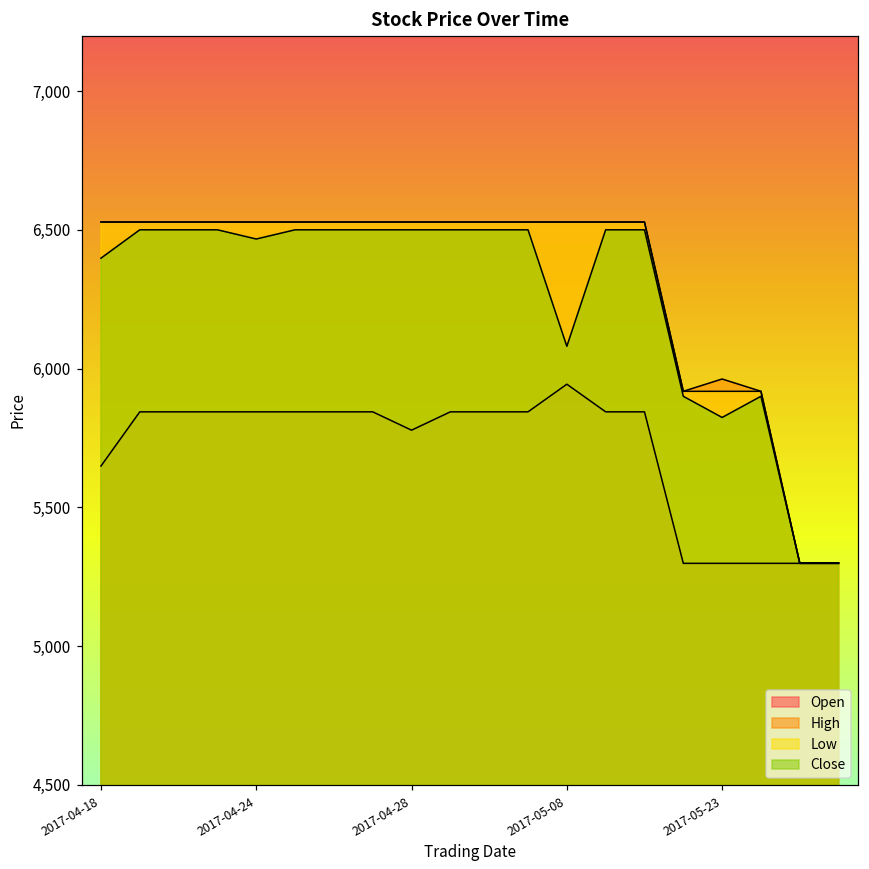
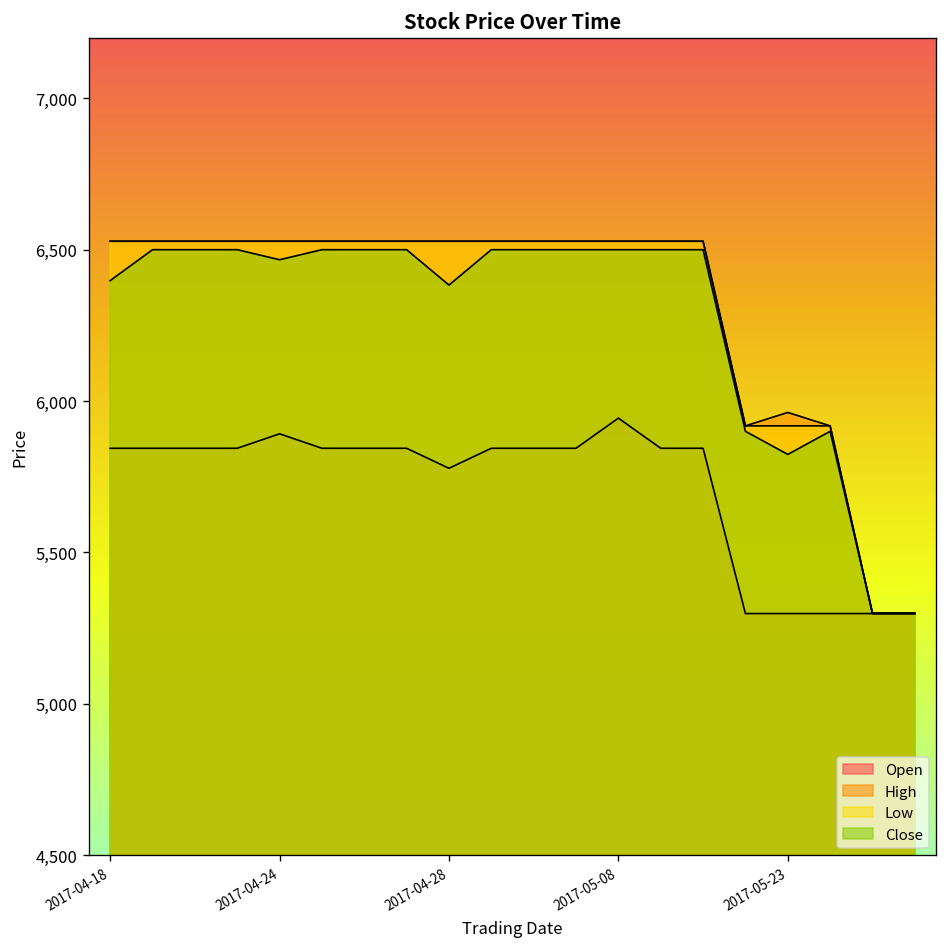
Open, 2017-04-18: 5,650 -> 5,840
Open, 2017-04-24: 5,840 -> 5,890
Close, 2017-04-28: 6,500 -> 6,380
Close, 2017-05-08: 6,080 -> 6,500
